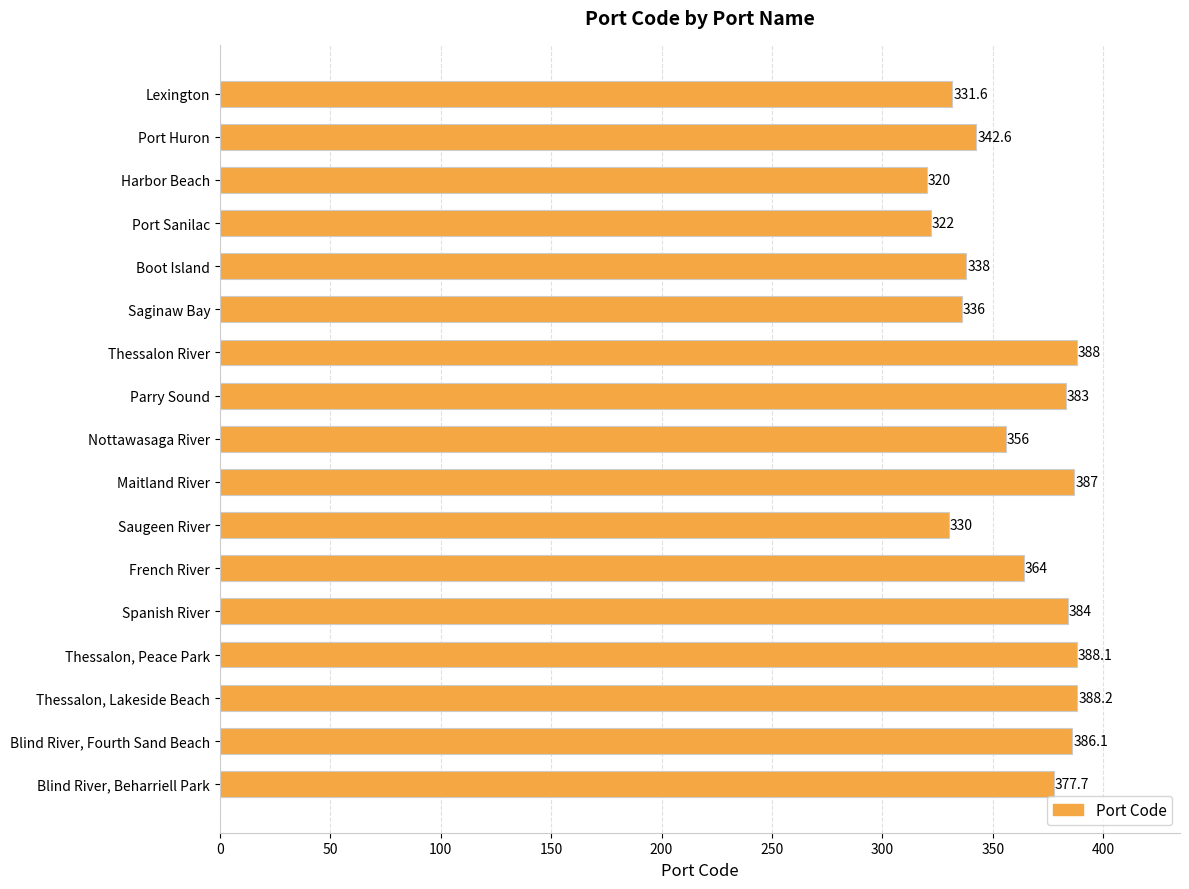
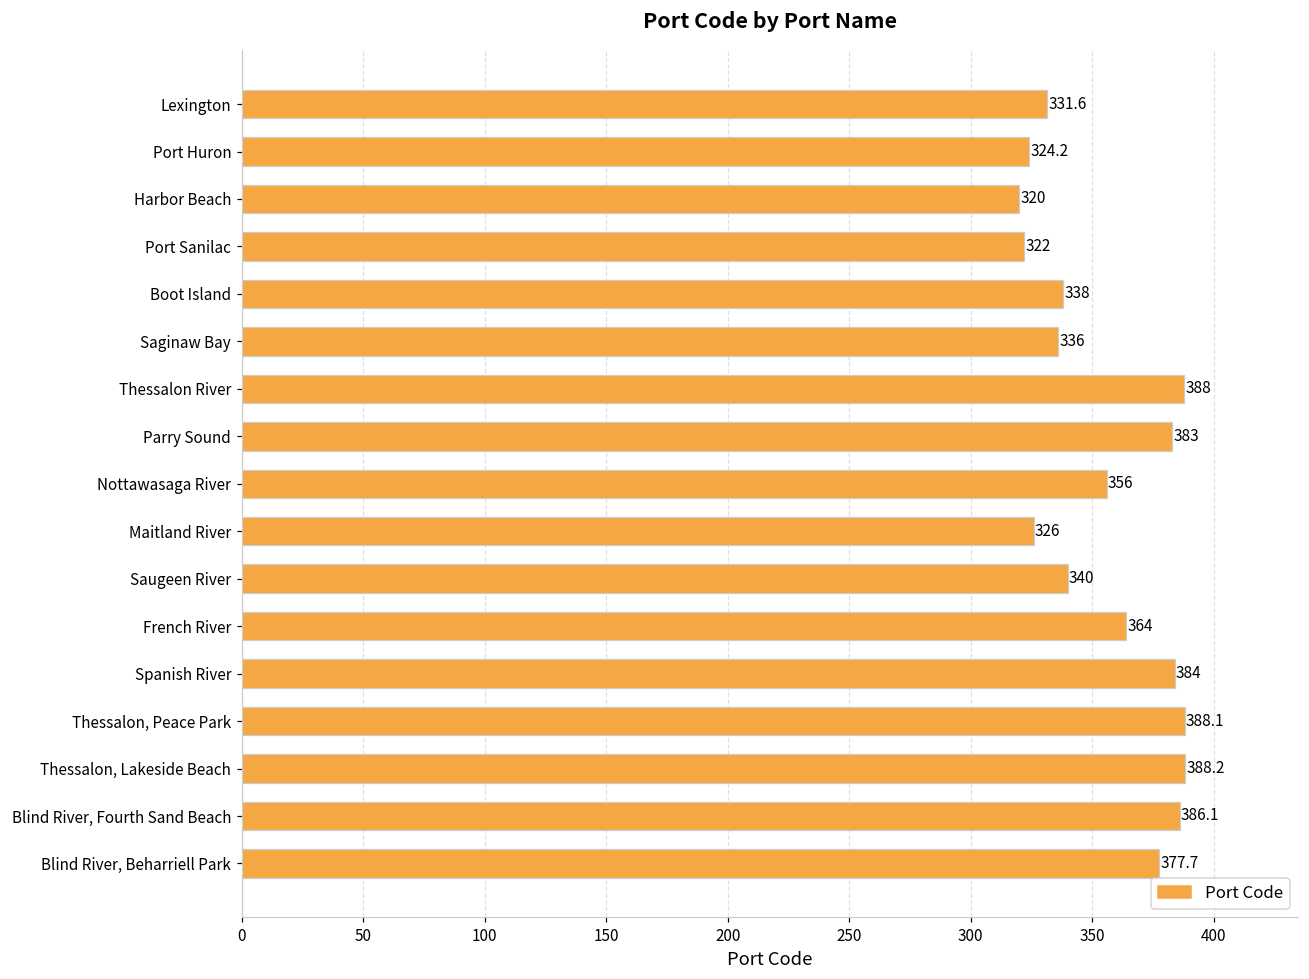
Port Huron: 342.6 -> 324.2
Maitland River: 387 -> 326
Saugeen River: 330 -> 340
